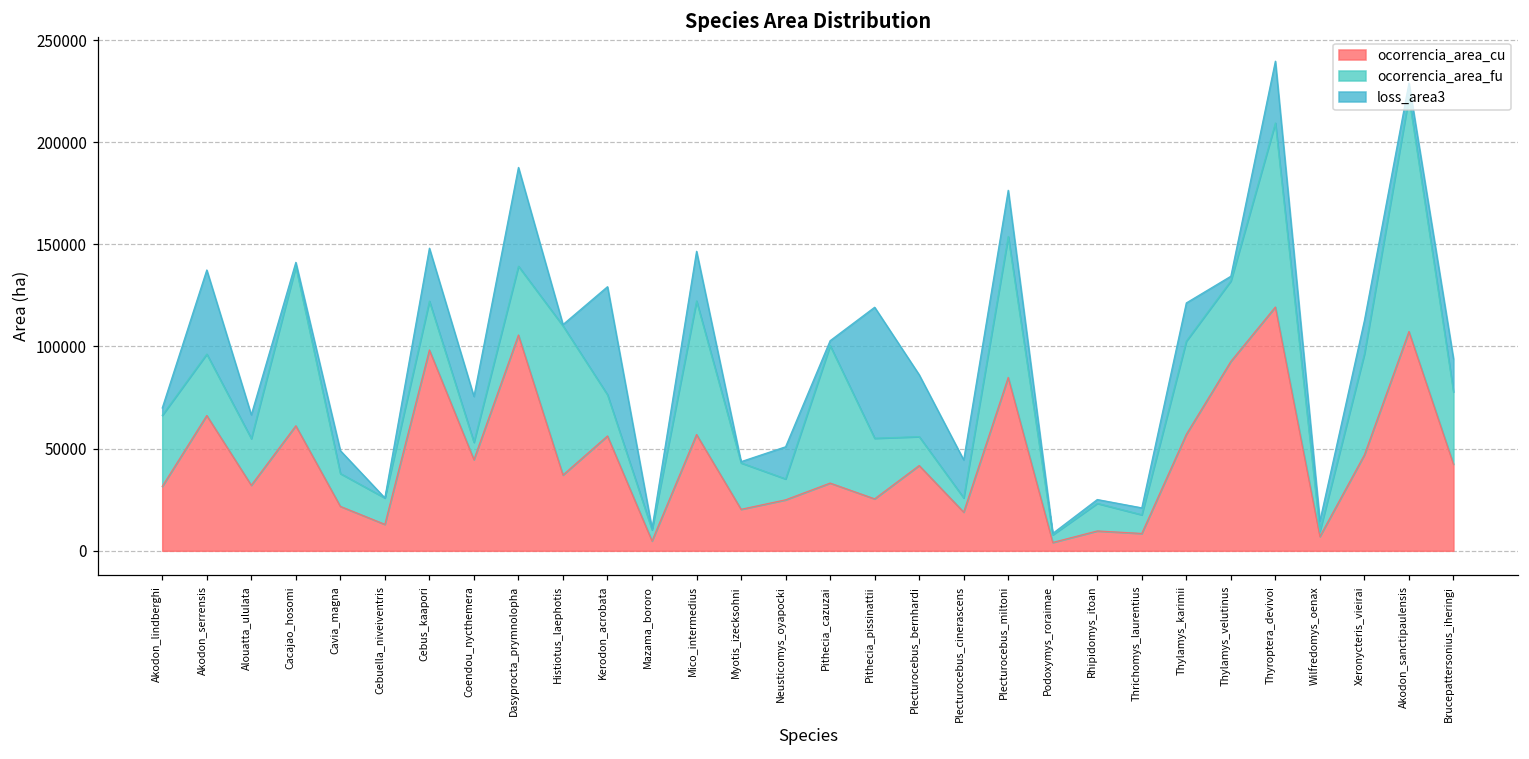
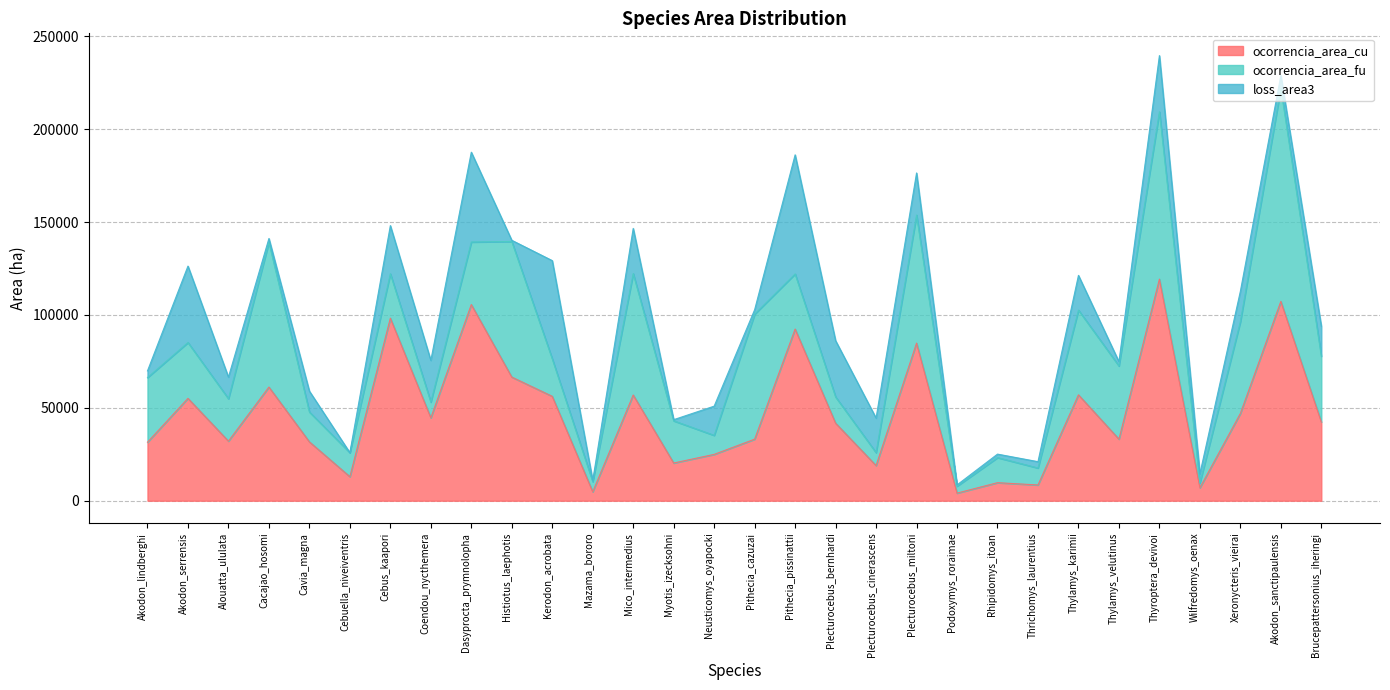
ocorrencia_area_cu, Akodon_serrensis: 66000 -> 55000
ocorrencia_area_cu, Cavia_magna: 22000 -> 32000
ocorrencia_area_cu, Histiotus_laephotis: 37000 -> 67000
ocorrencia_area_cu, Pithecia_pissinattii: 25000 -> 92000
ocorrencia_area_cu, Thylamys_velutinus: 93000 -> 33000
